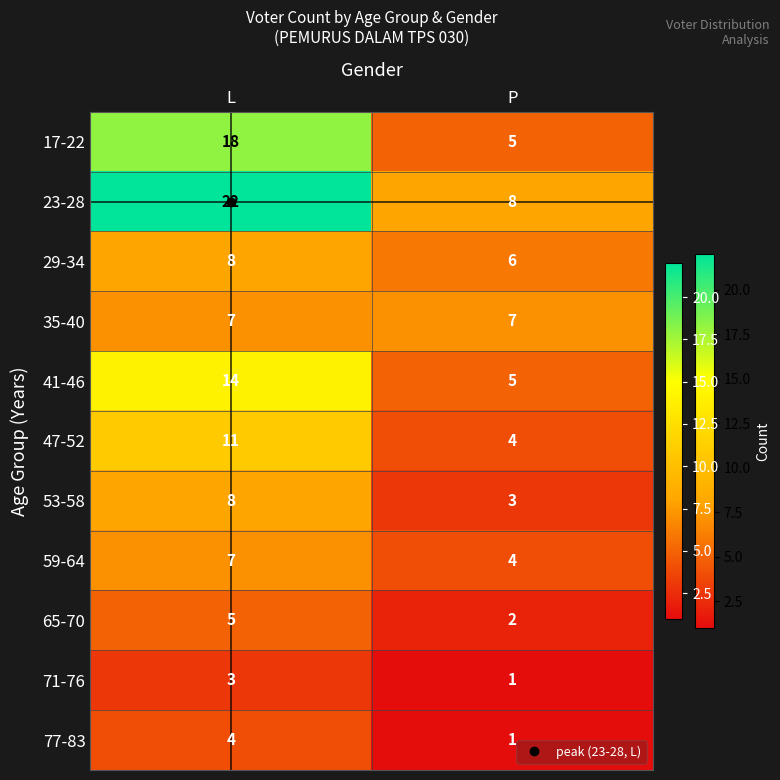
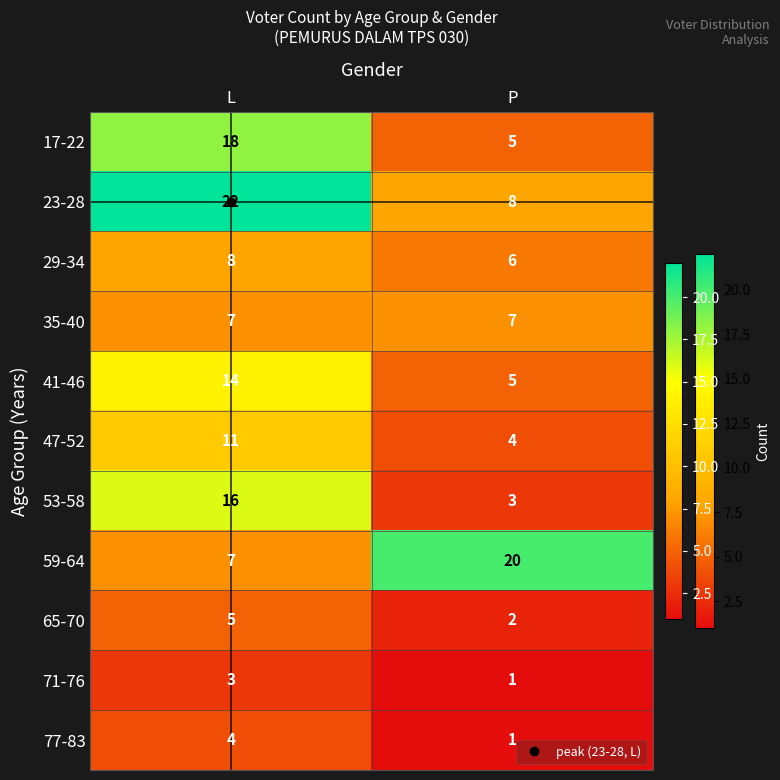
53-58, L: 8 -> 16
59-64, P: 4 -> 20
